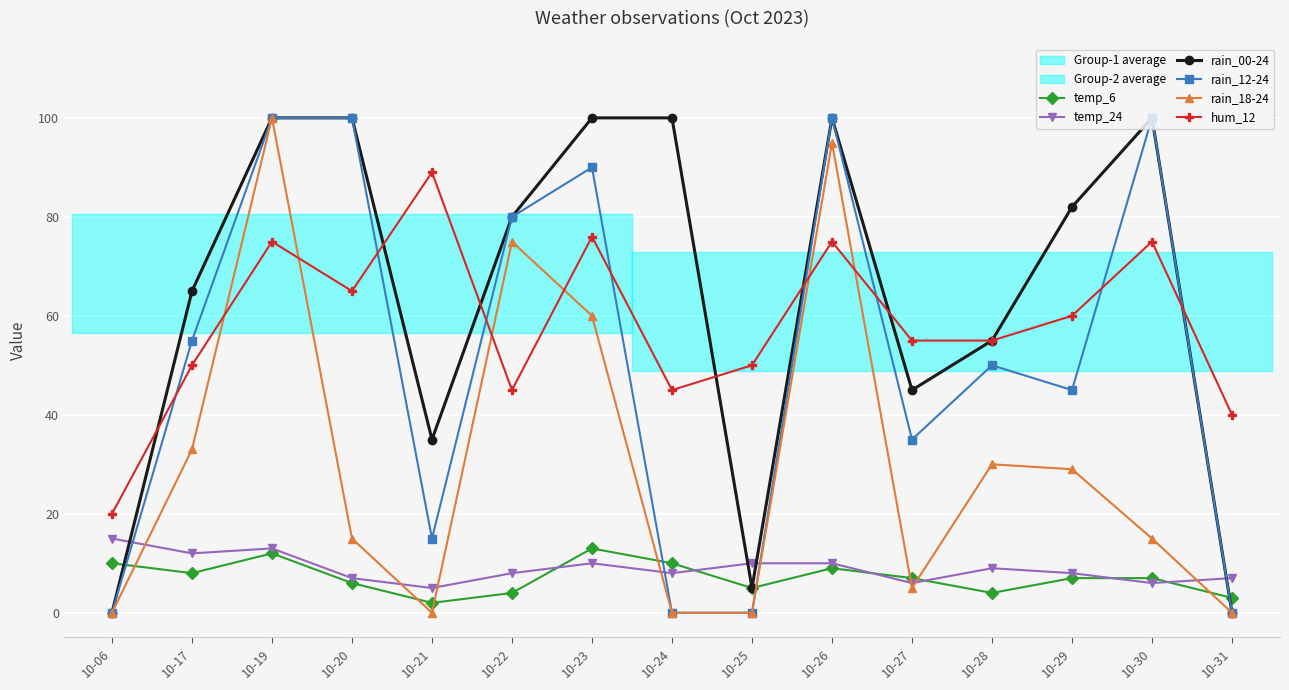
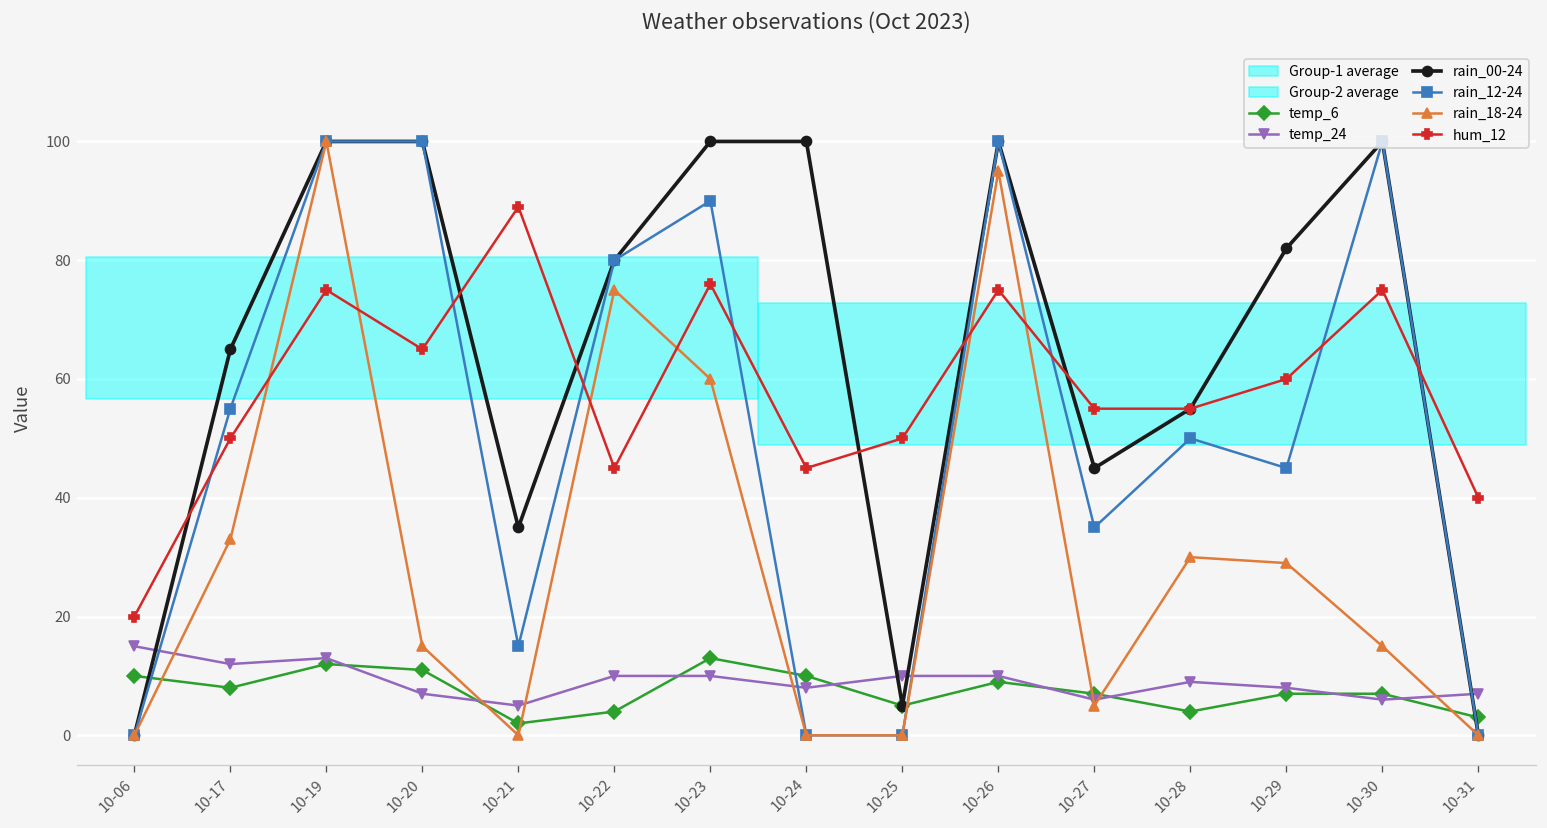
temp_6, 10-20: 6 -> 11
temp_24, 10-22: 8 -> 10
